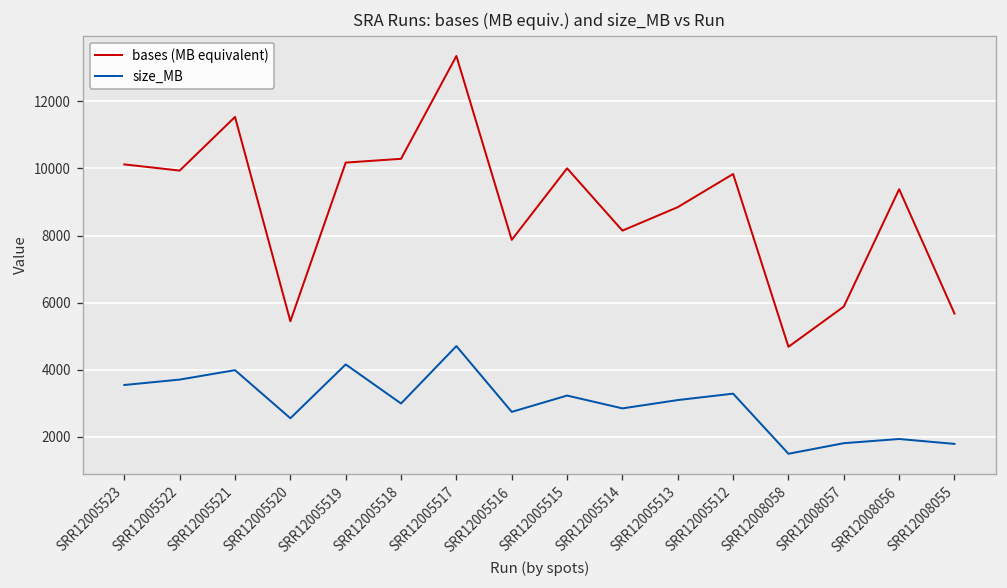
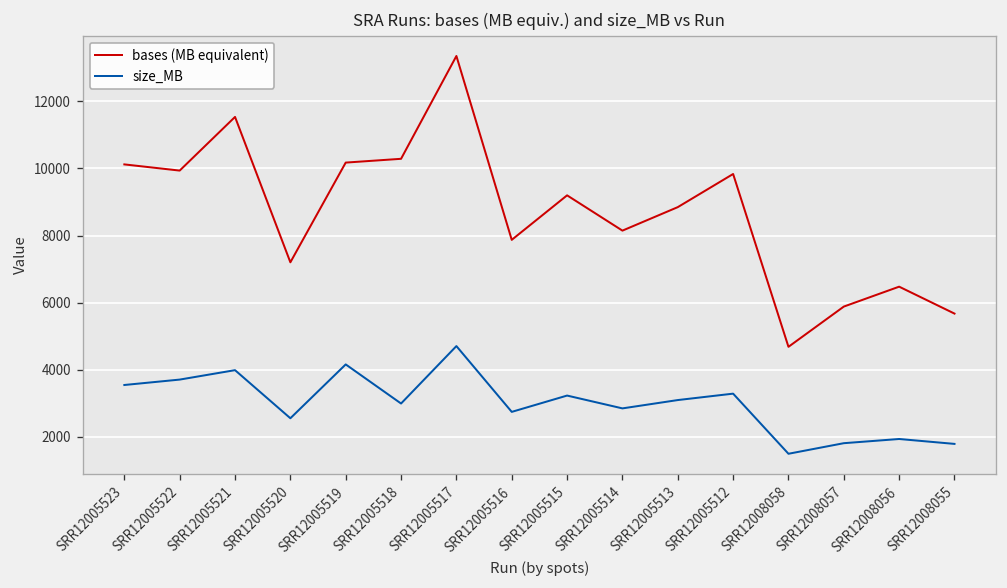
bases (MB equivalent), SRR12005520: 5400 -> 7200
bases (MB equivalent), SRR12005515: 10000 -> 9200
bases (MB equivalent), SRR12008056: 9400 -> 6500
